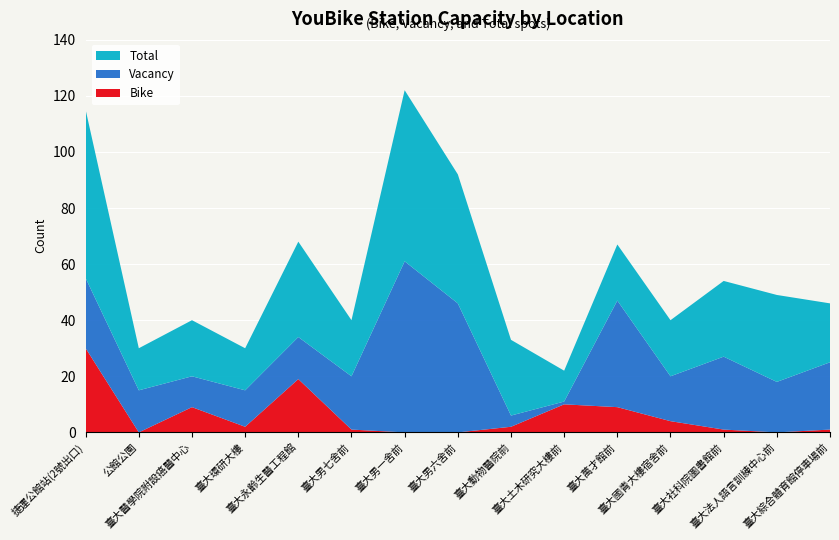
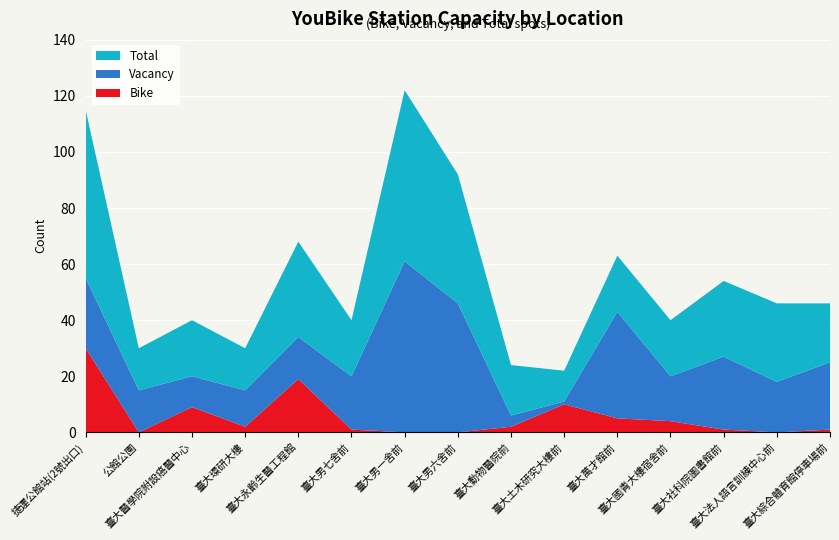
Total, 臺大動物醫院前: 27 -> 18
Bike, 臺大萬才館前: 9 -> 5
Total, 臺大法人語言訓練中心前: 31 -> 28
